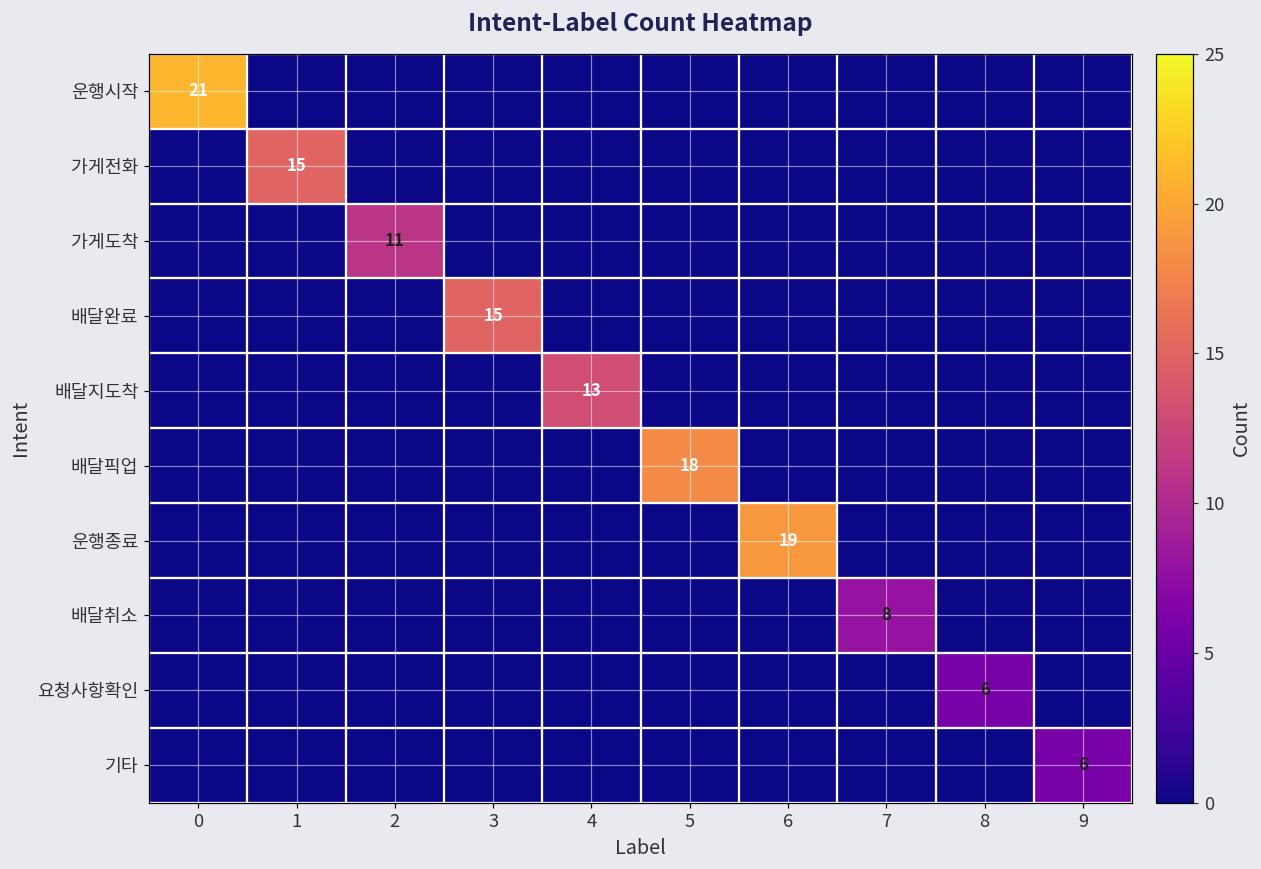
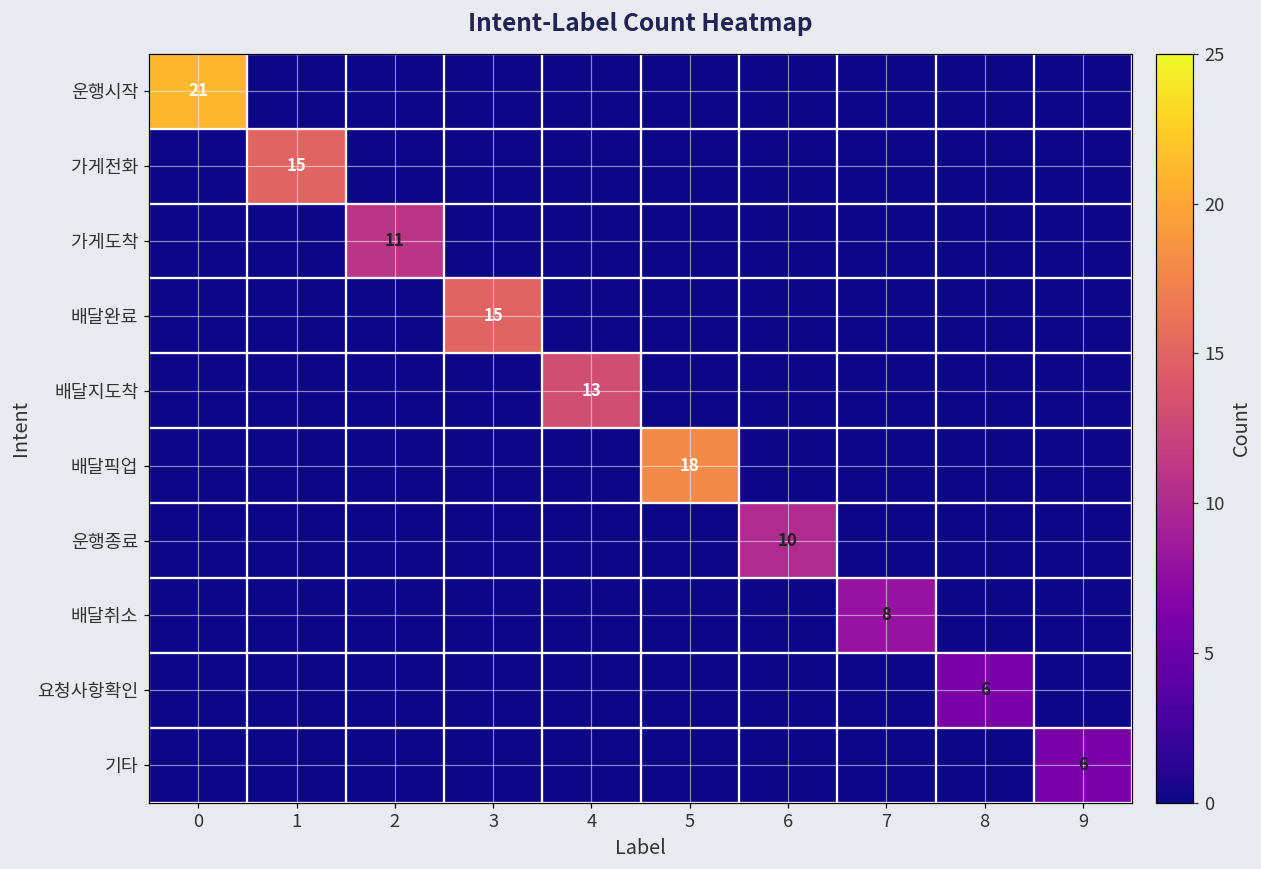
운행종료, 6: 19 -> 10
